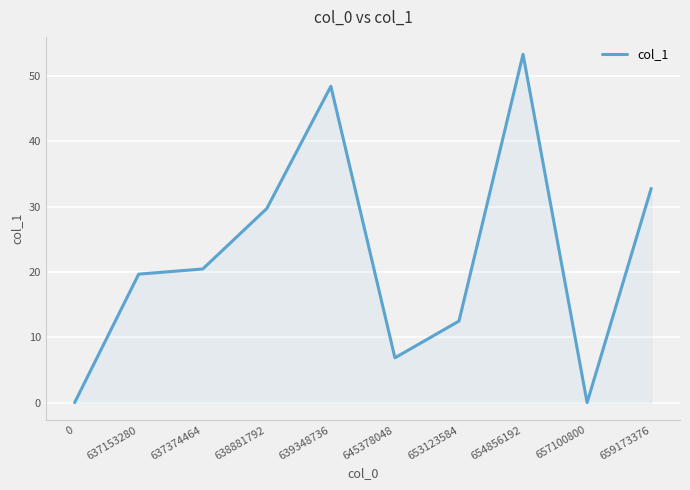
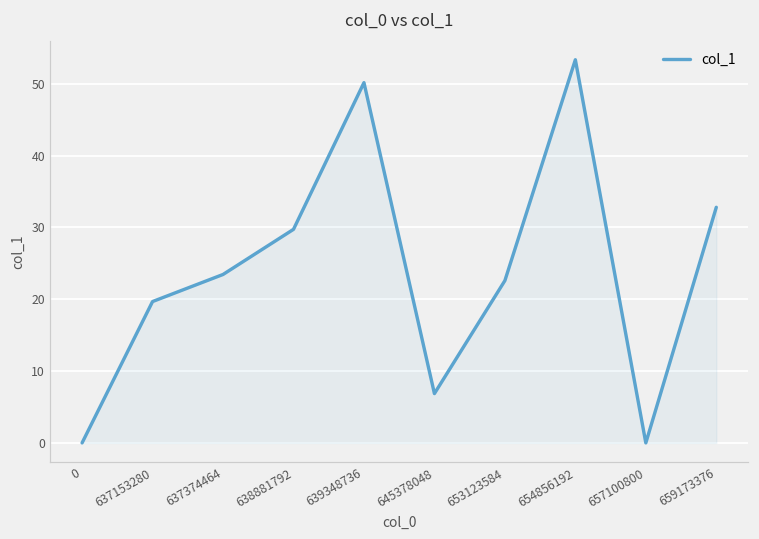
637374464: 20 -> 23
639348736: 48 -> 50
653123584: 12 -> 23
